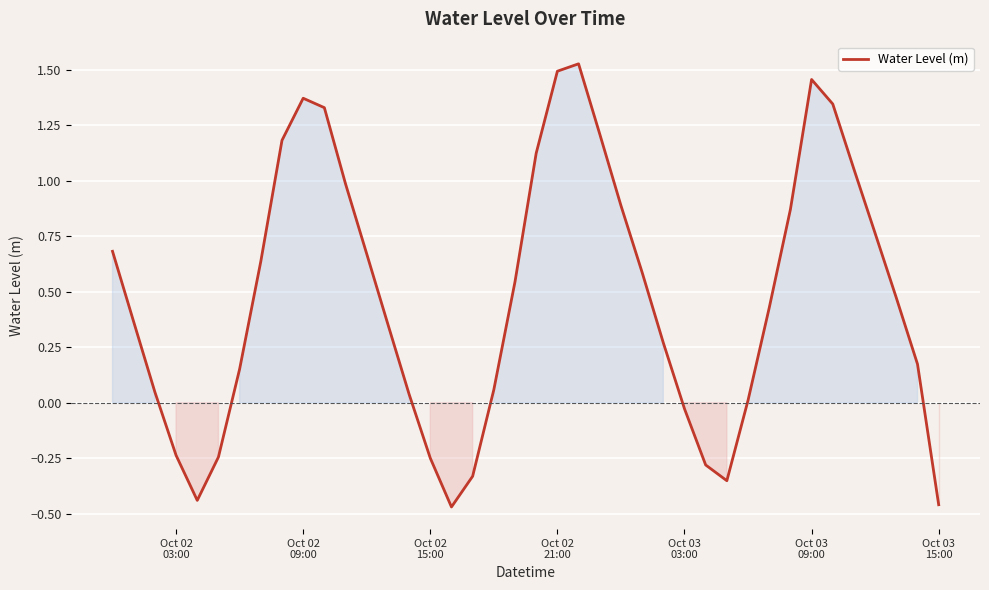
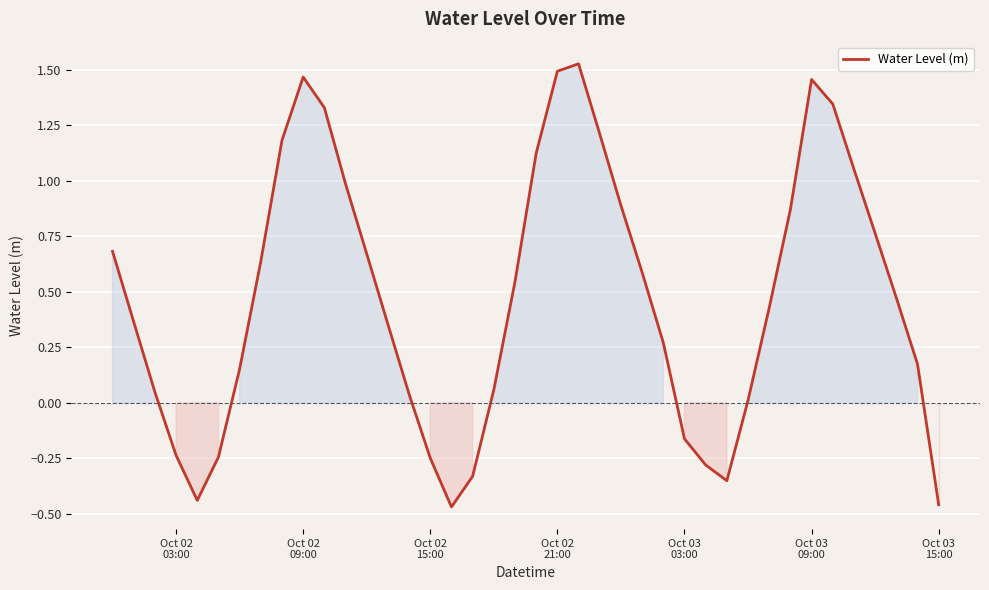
Oct 02 09:00: 1.37 -> 1.47
Oct 03 03:00: -0.03 -> -0.16
